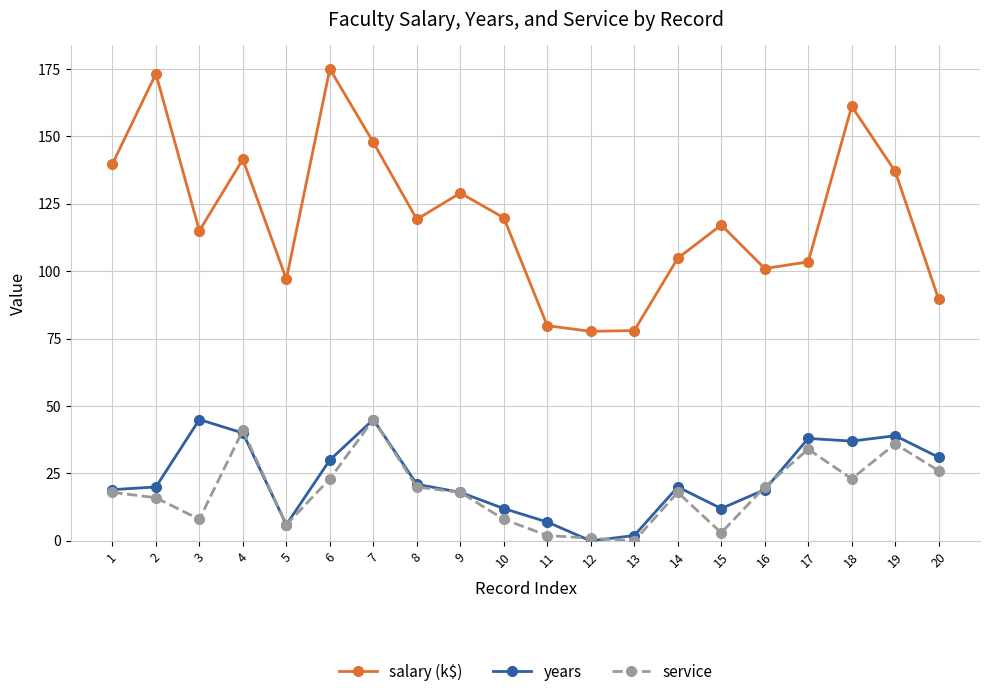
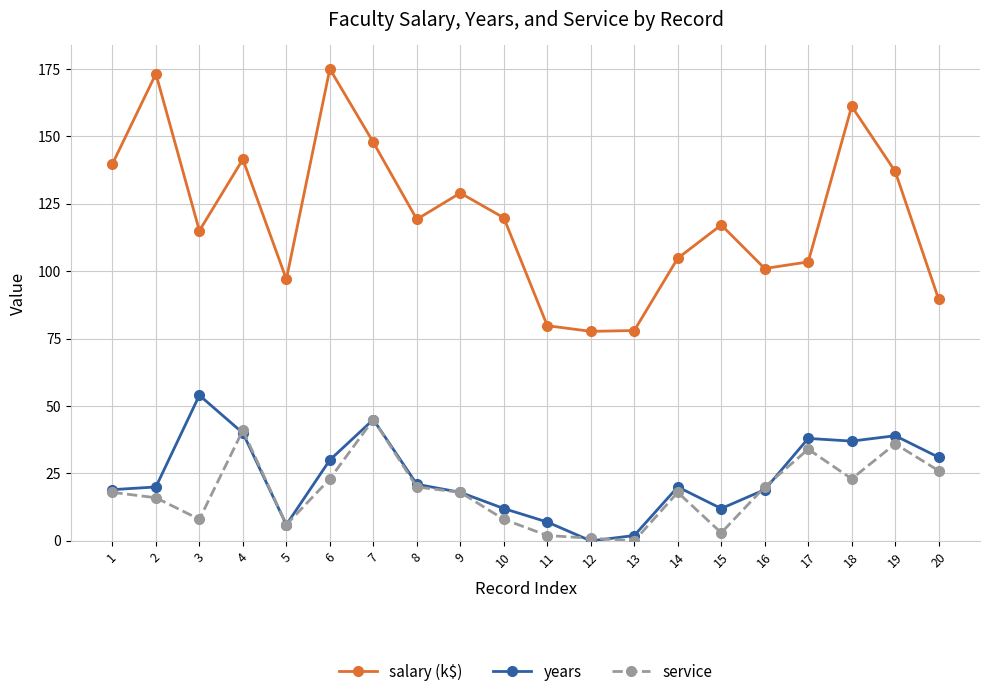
years, 3: 45 -> 54
